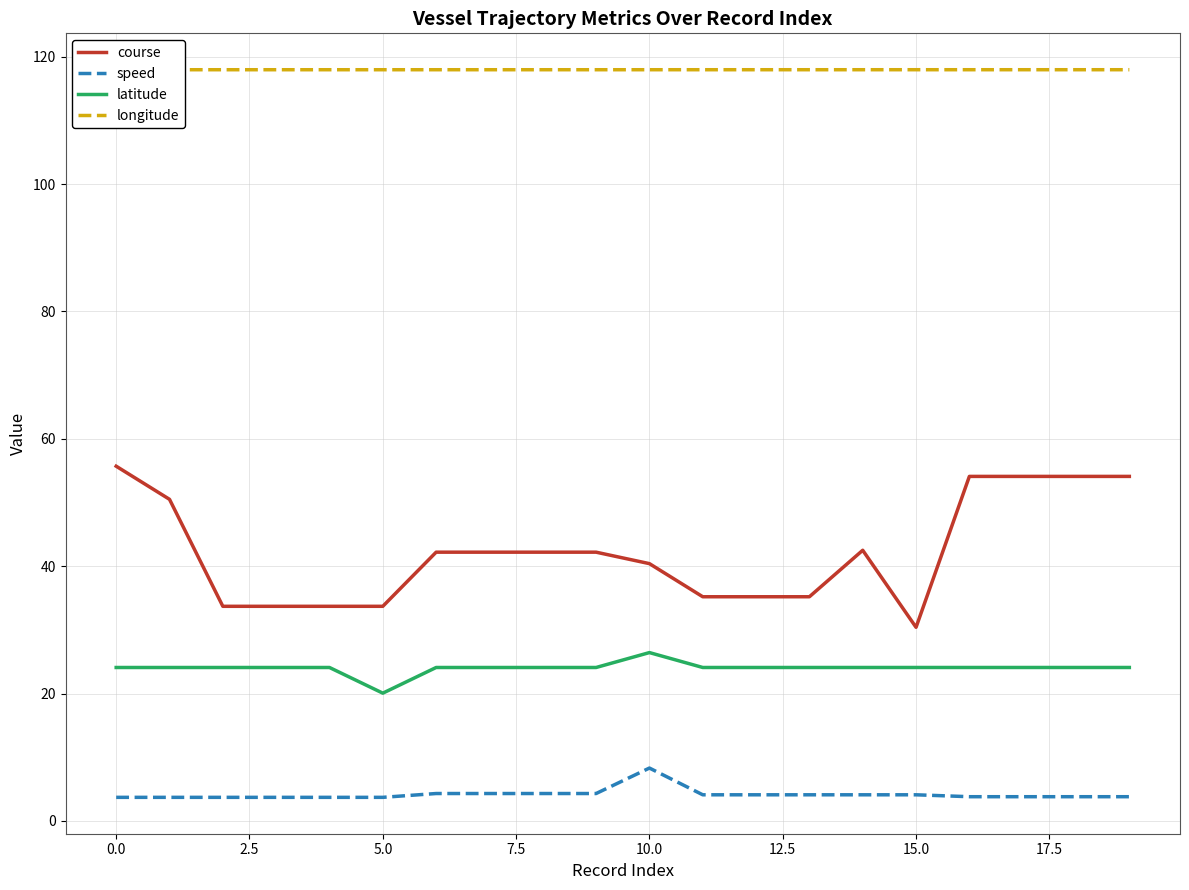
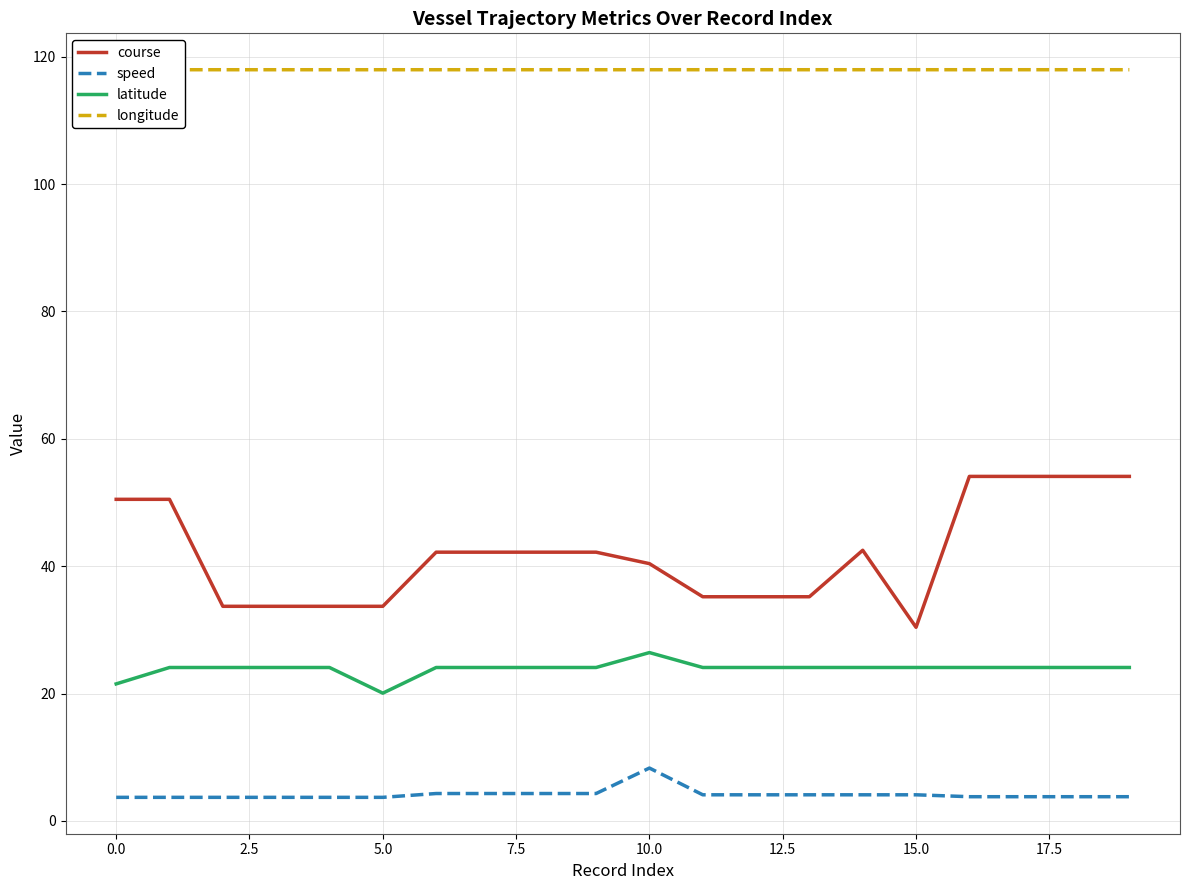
course, 0.0: 56 -> 51
latitude, 0.0: 24 -> 22
